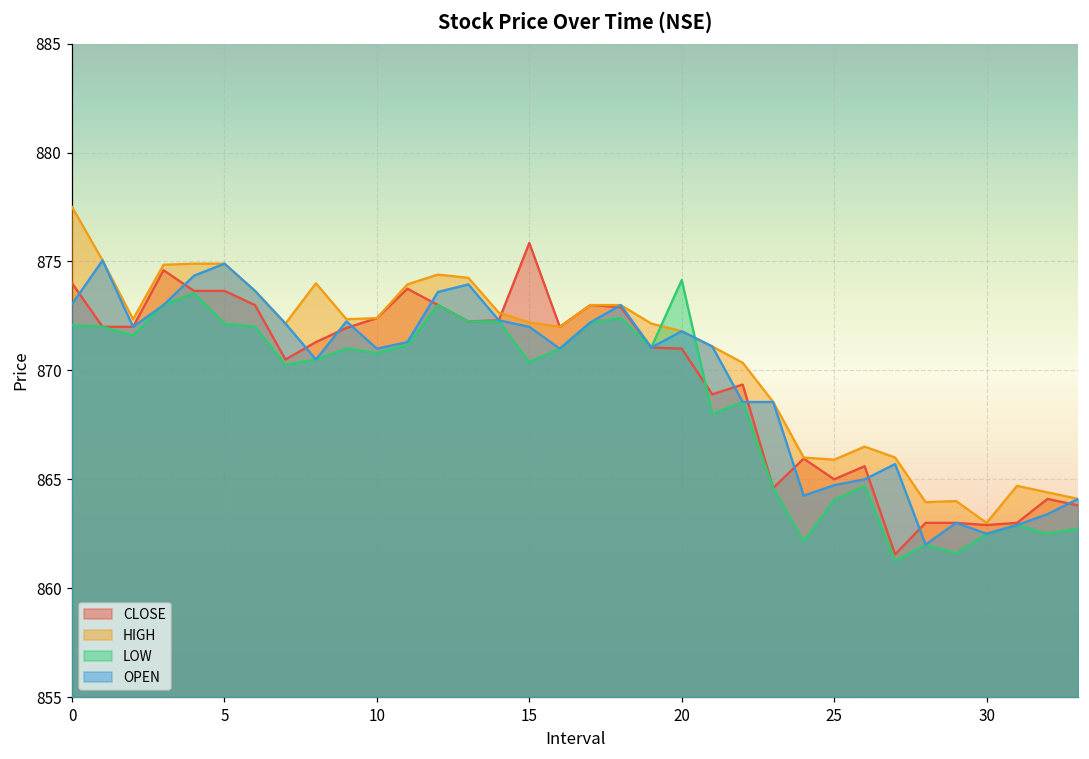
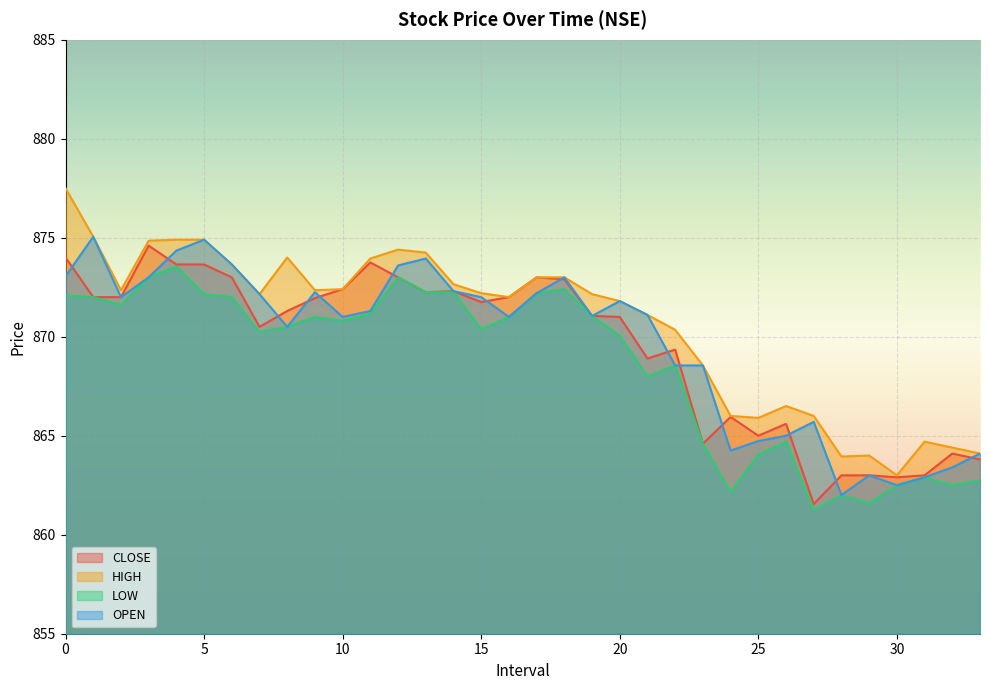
CLOSE, 15: 875.9 -> 871.8
LOW, 20: 874.2 -> 870.1
